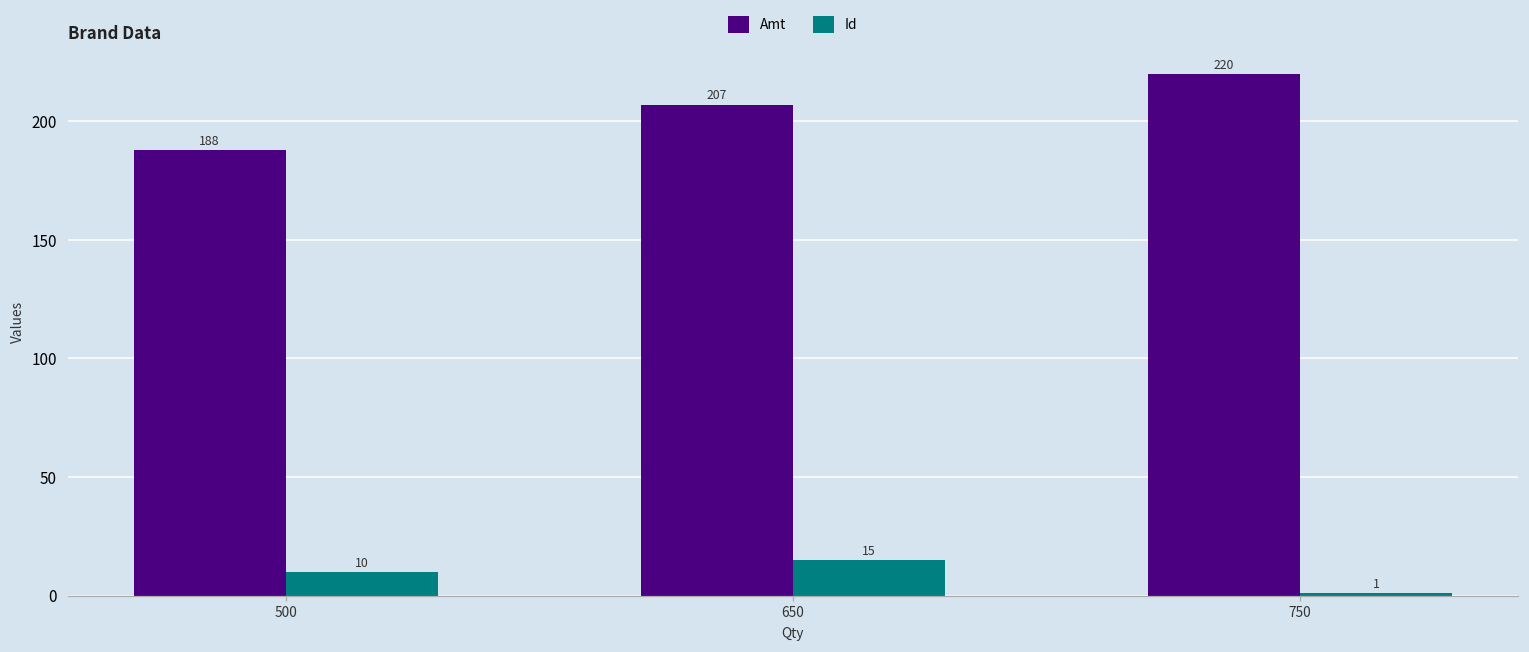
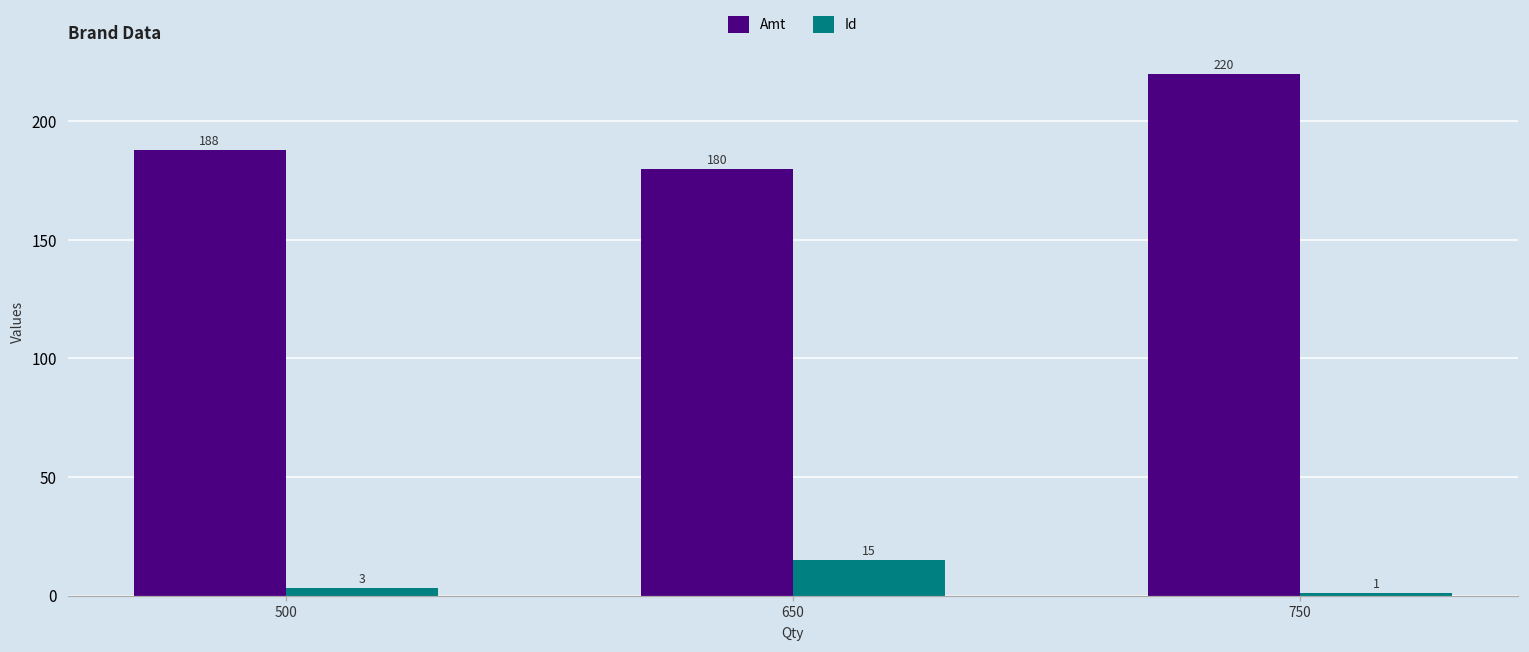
Id, 500: 10 -> 3
Amt, 650: 207 -> 180
